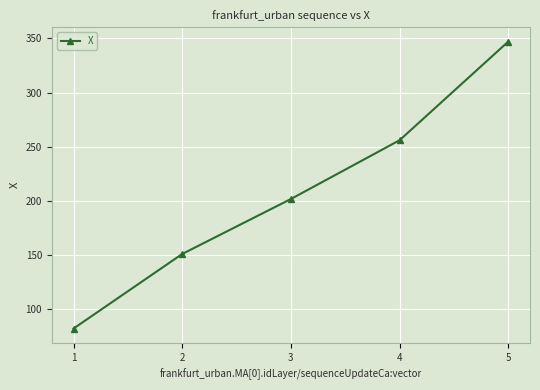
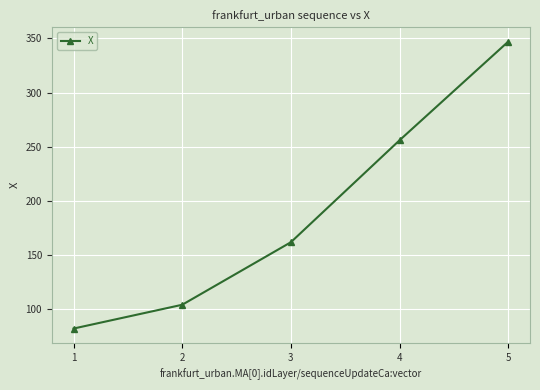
2: 151 -> 104
3: 202 -> 162
